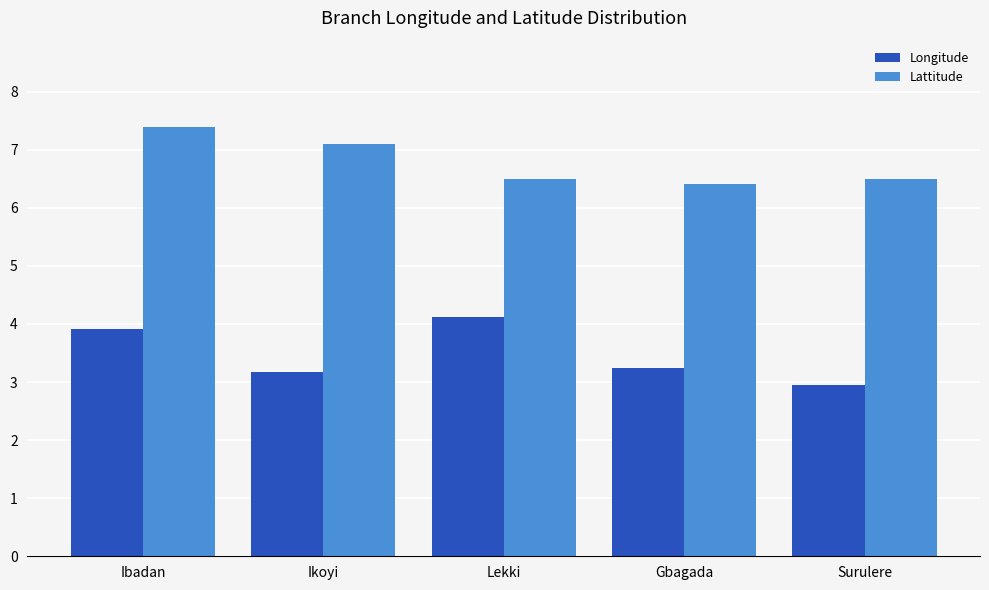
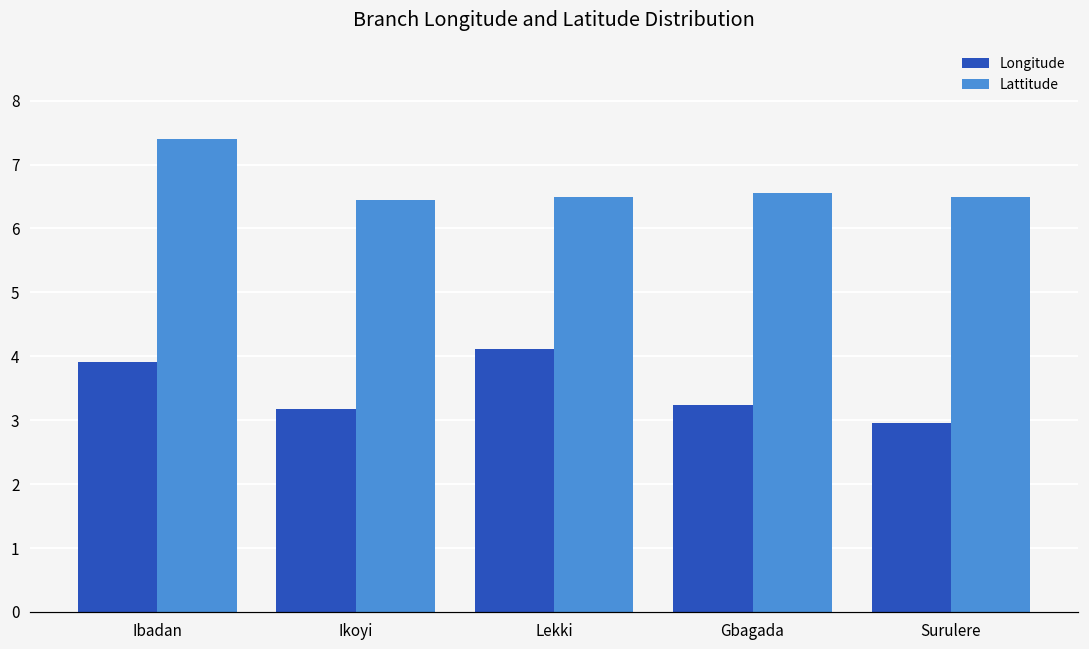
Lattitude, Ikoyi: 7.1 -> 6.5
Lattitude, Gbagada: 6.4 -> 6.6
